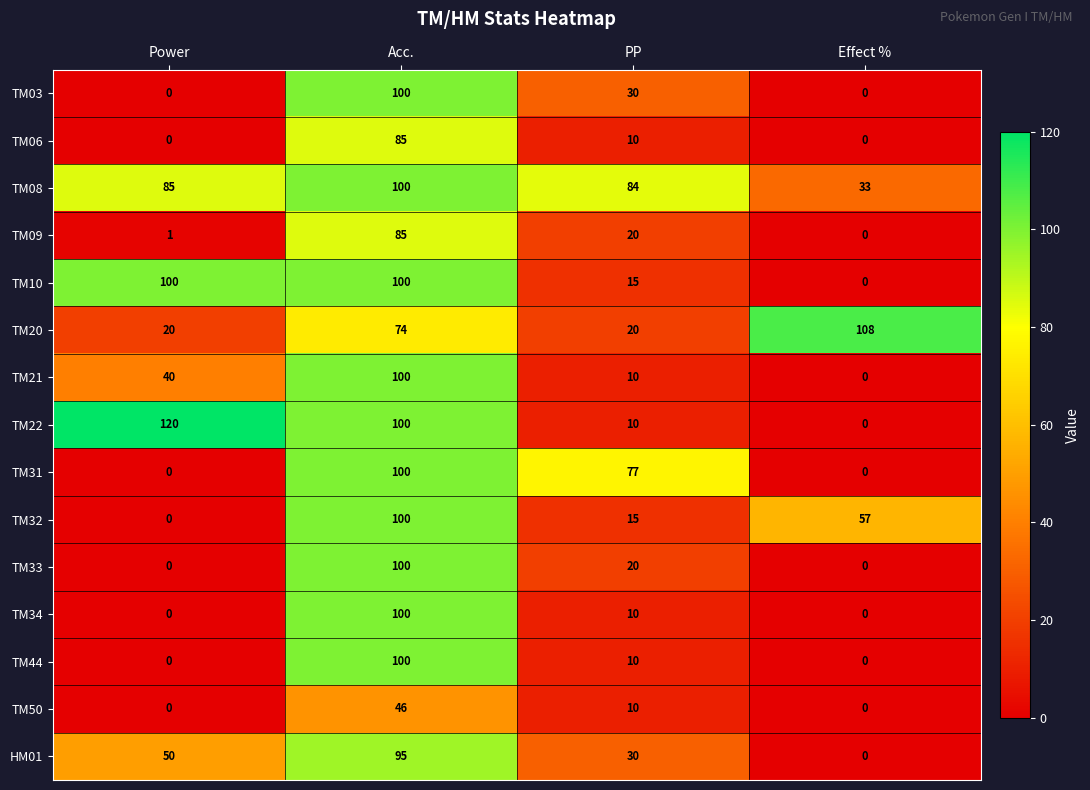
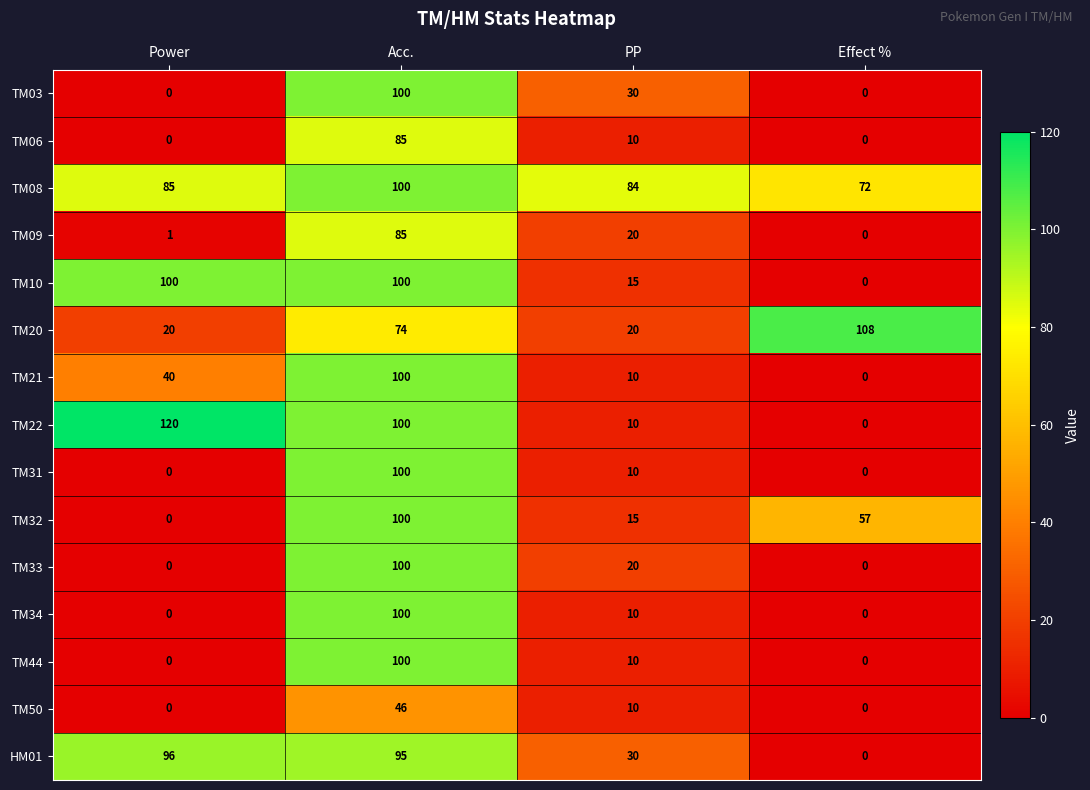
TM08, Effect %: 33 -> 72
TM31, PP: 77 -> 10
HM01, Power: 50 -> 96
